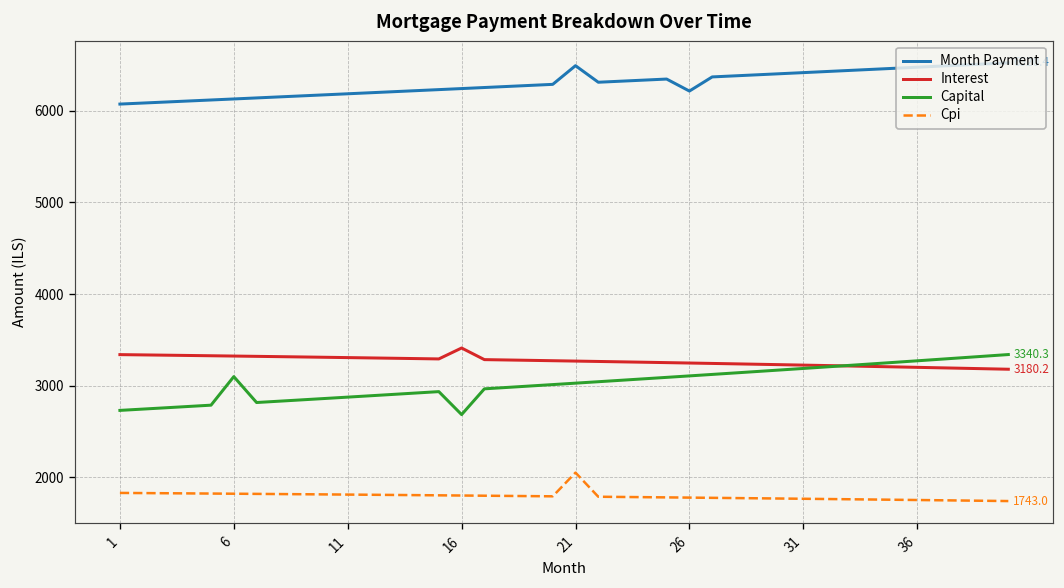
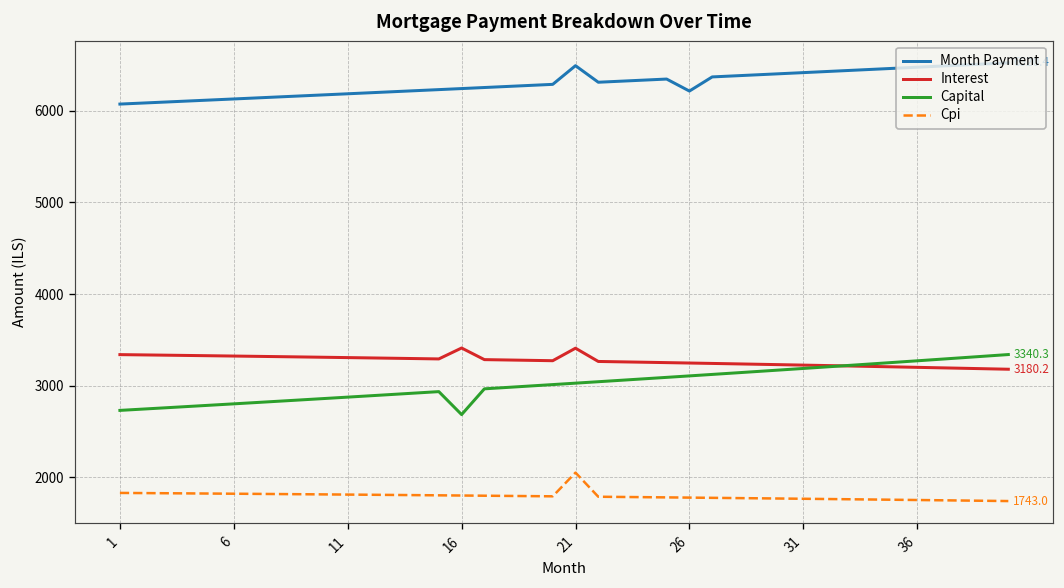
Capital, 6: 3100 -> 2800
Interest, 21: 3300 -> 3400
